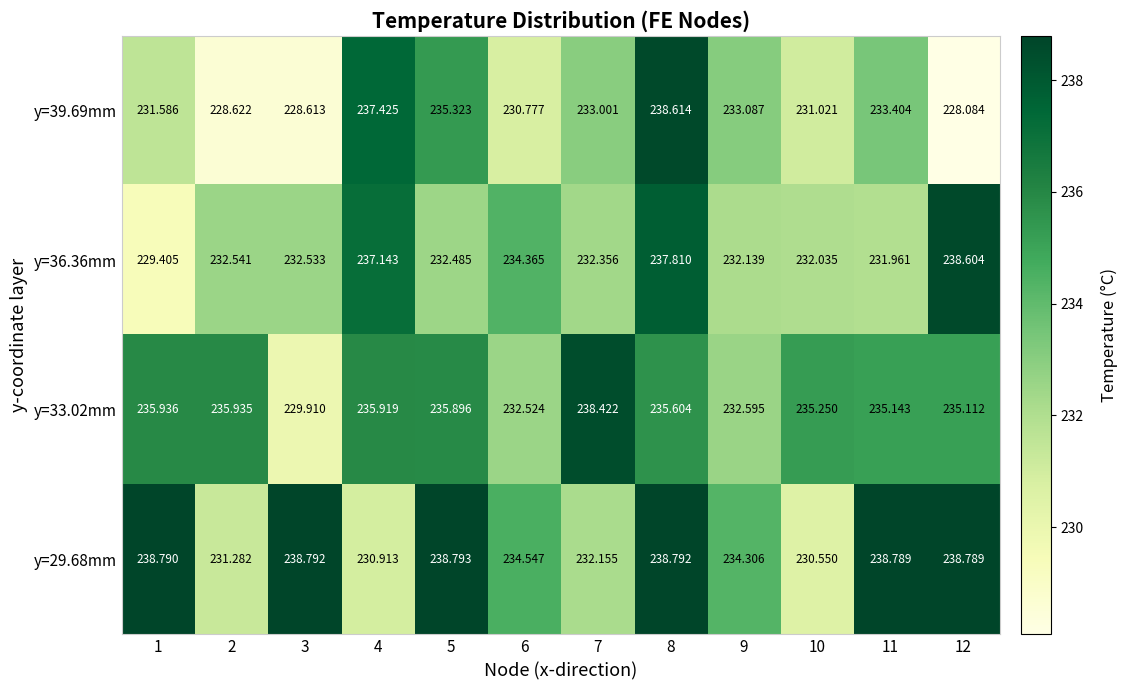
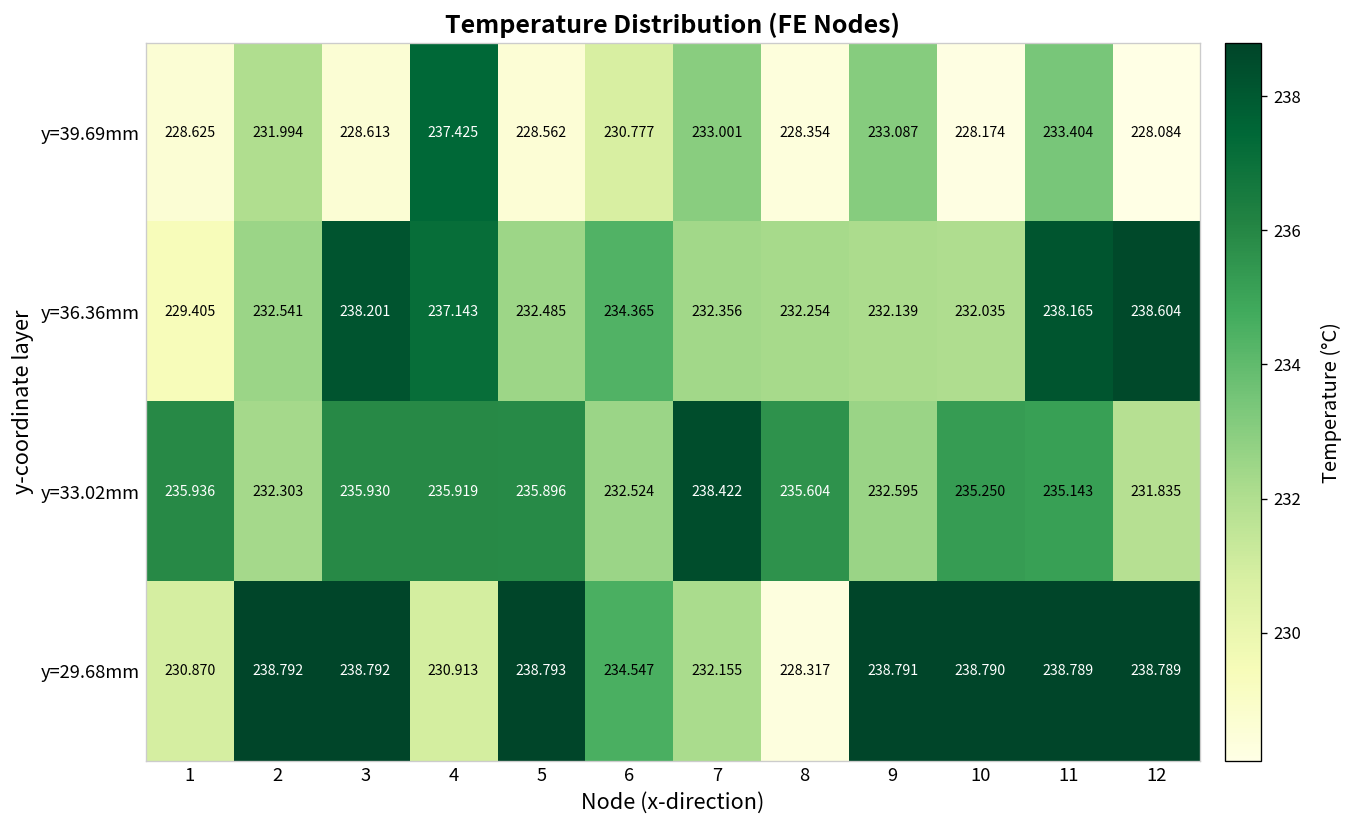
y=39.69mm, 1: 231.586 -> 228.625
y=39.69mm, 2: 228.622 -> 231.994
y=39.69mm, 5: 235.323 -> 228.562
y=39.69mm, 8: 238.614 -> 228.354
y=39.69mm, 10: 231.021 -> 228.174
y=36.36mm, 3: 232.533 -> 238.201
y=36.36mm, 8: 237.810 -> 232.254
y=36.36mm, 11: 231.961 -> 238.165
y=33.02mm, 2: 235.935 -> 232.303
y=33.02mm, 3: 229.910 -> 235.930
y=33.02mm, 12: 235.112 -> 231.835
y=29.68mm, 1: 238.790 -> 230.870
y=29.68mm, 2: 231.282 -> 238.792
y=29.68mm, 8: 238.792 -> 228.317
y=29.68mm, 9: 234.306 -> 238.791
y=29.68mm, 10: 230.550 -> 238.790
